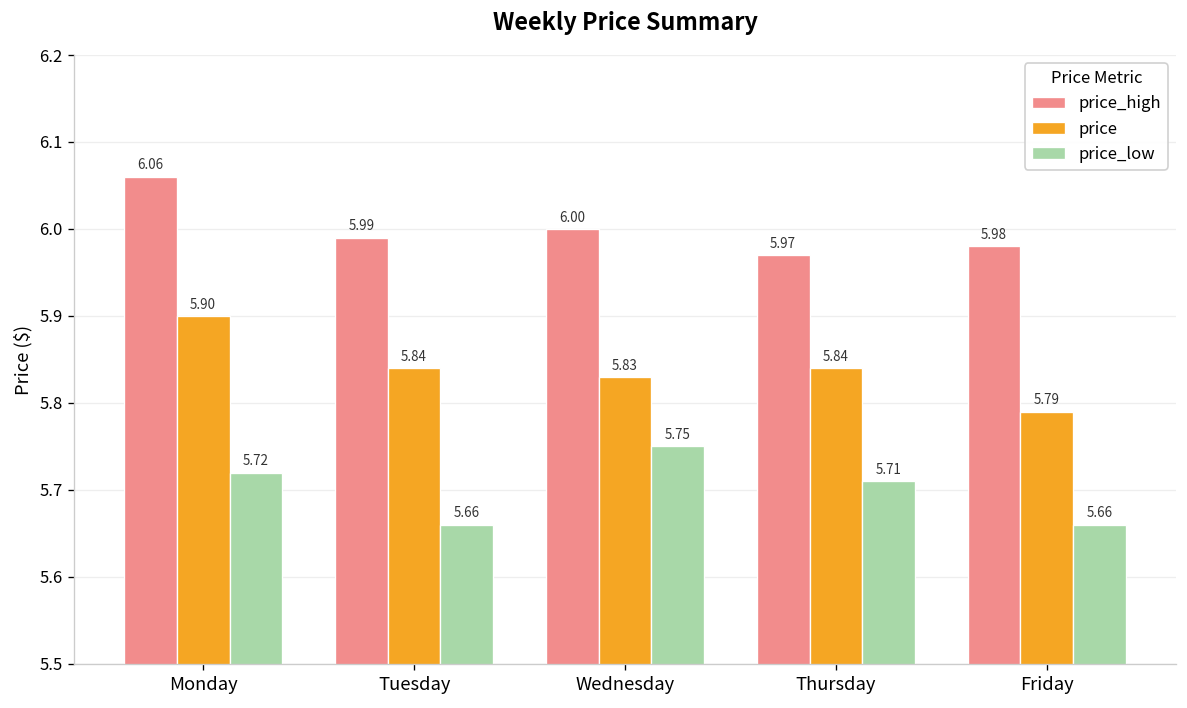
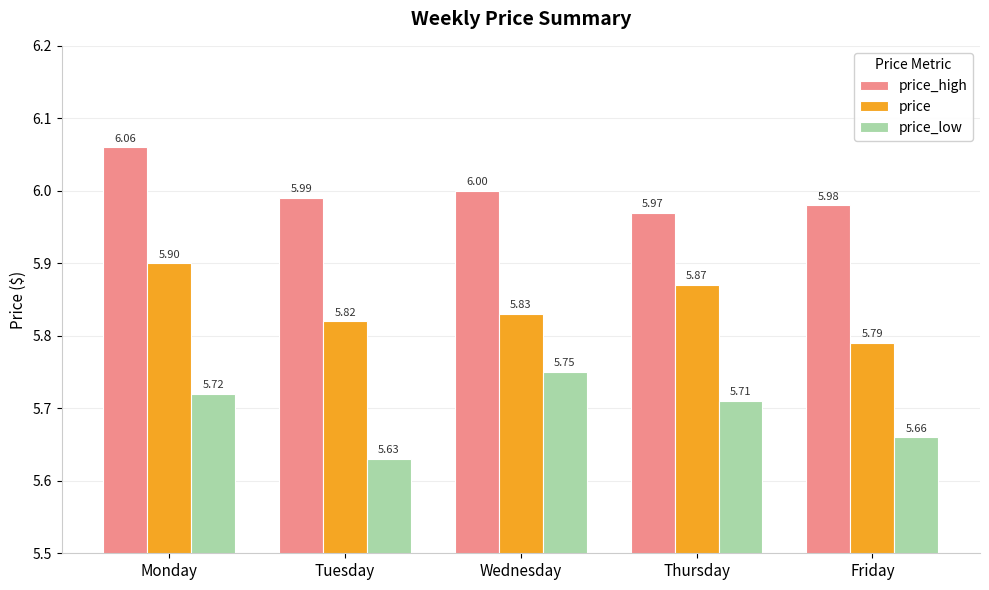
price, Tuesday: 5.84 -> 5.82
price_low, Tuesday: 5.66 -> 5.63
price, Thursday: 5.84 -> 5.87
